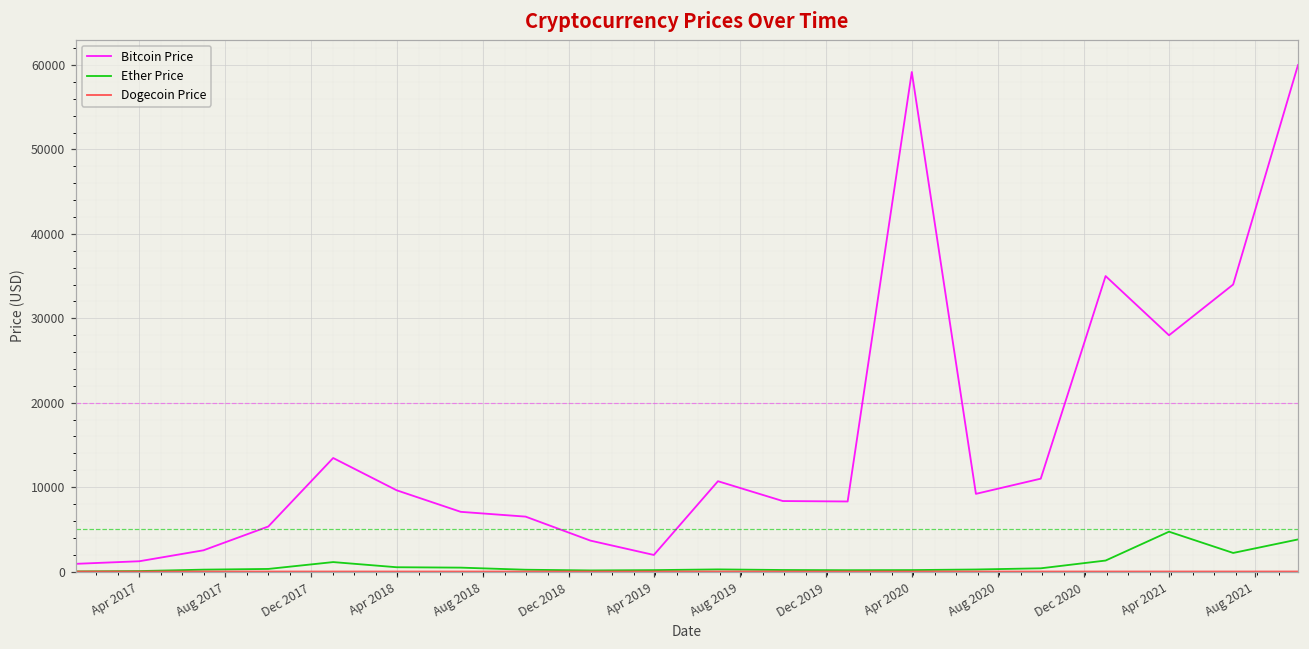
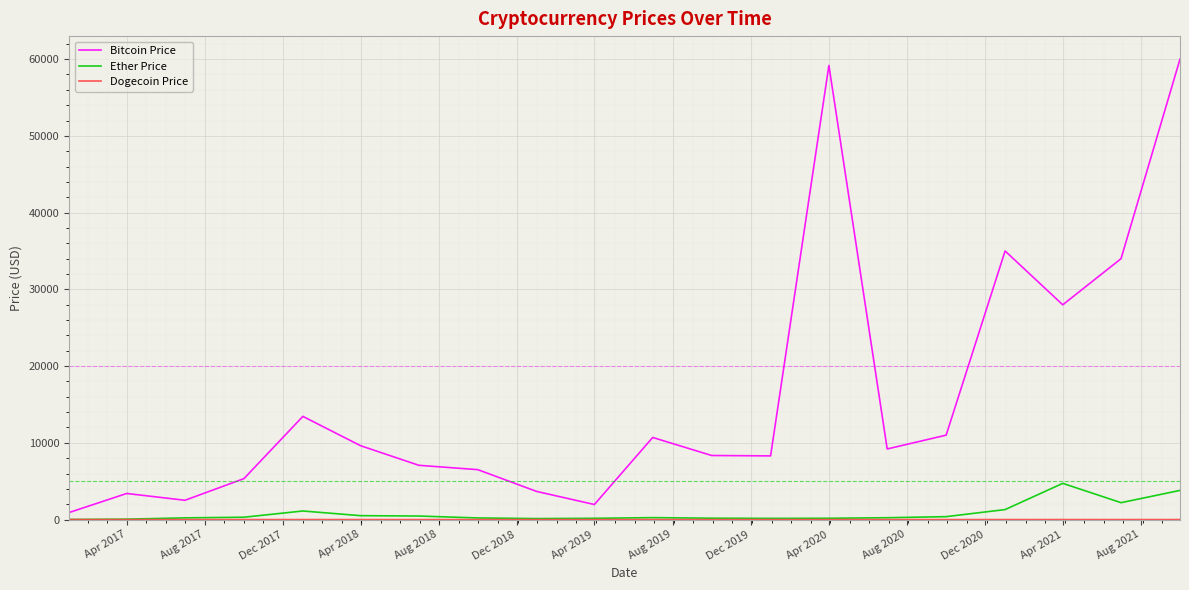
Bitcoin Price, Apr 2017: 1000 -> 3000
